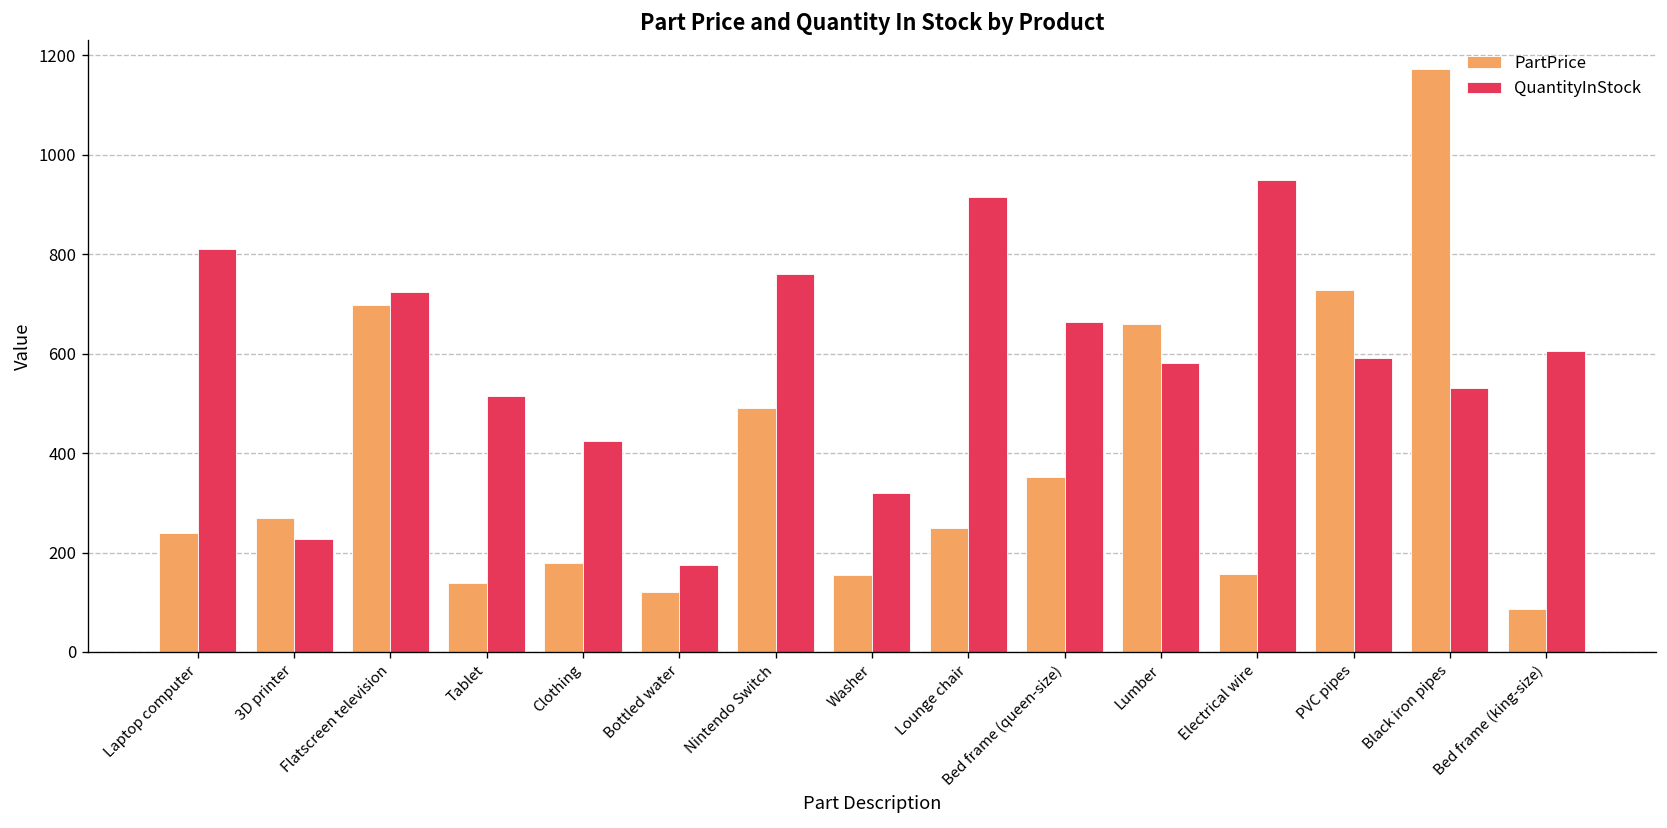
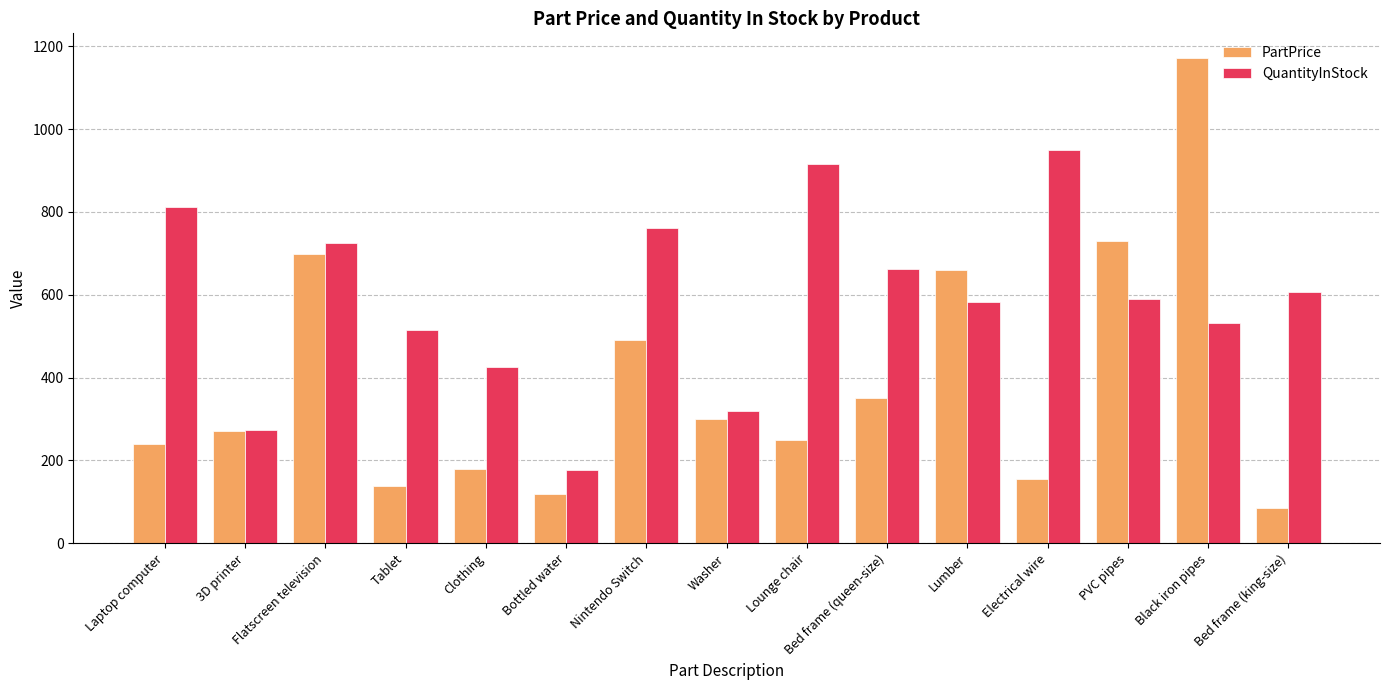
QuantityInStock, 3D printer: 230 -> 270
PartPrice, Washer: 160 -> 300
